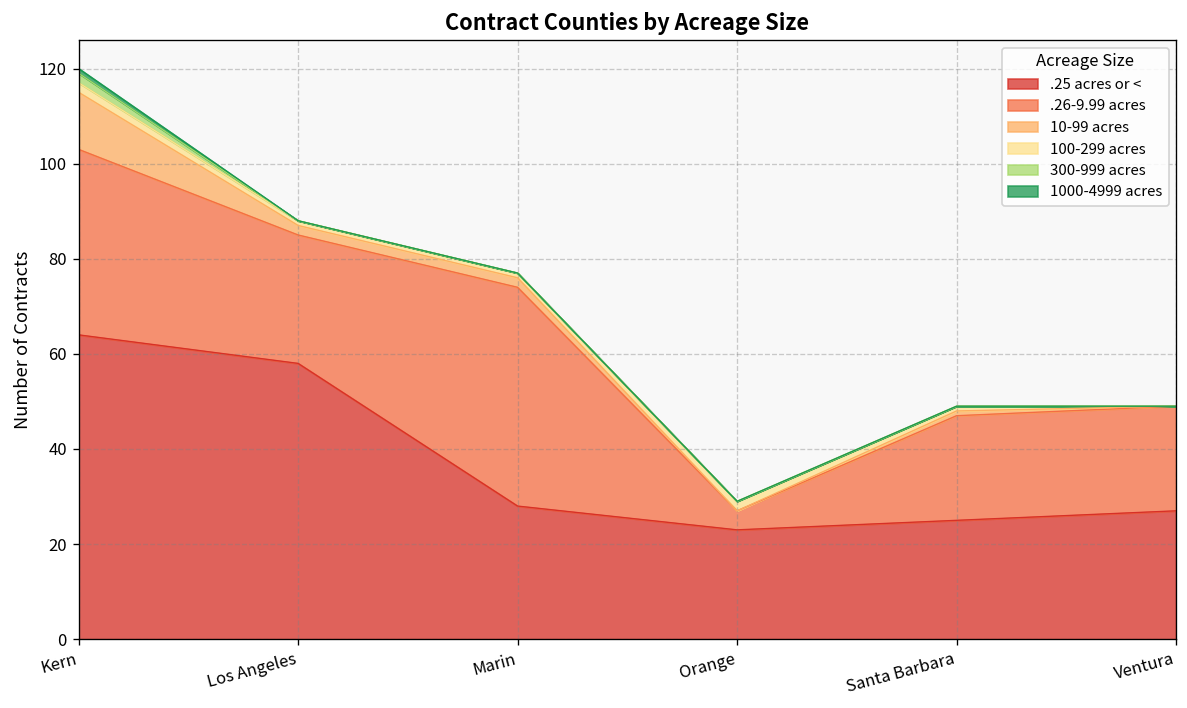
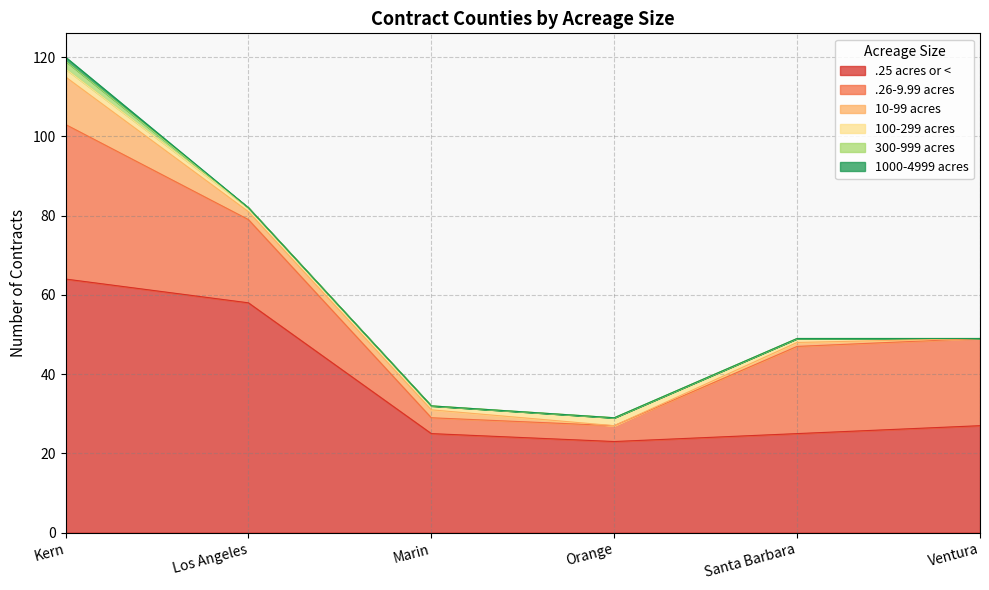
.26-9.99 acres, Los Angeles: 27 -> 21
.25 acres or <, Marin: 28 -> 25
.26-9.99 acres, Marin: 46 -> 4
